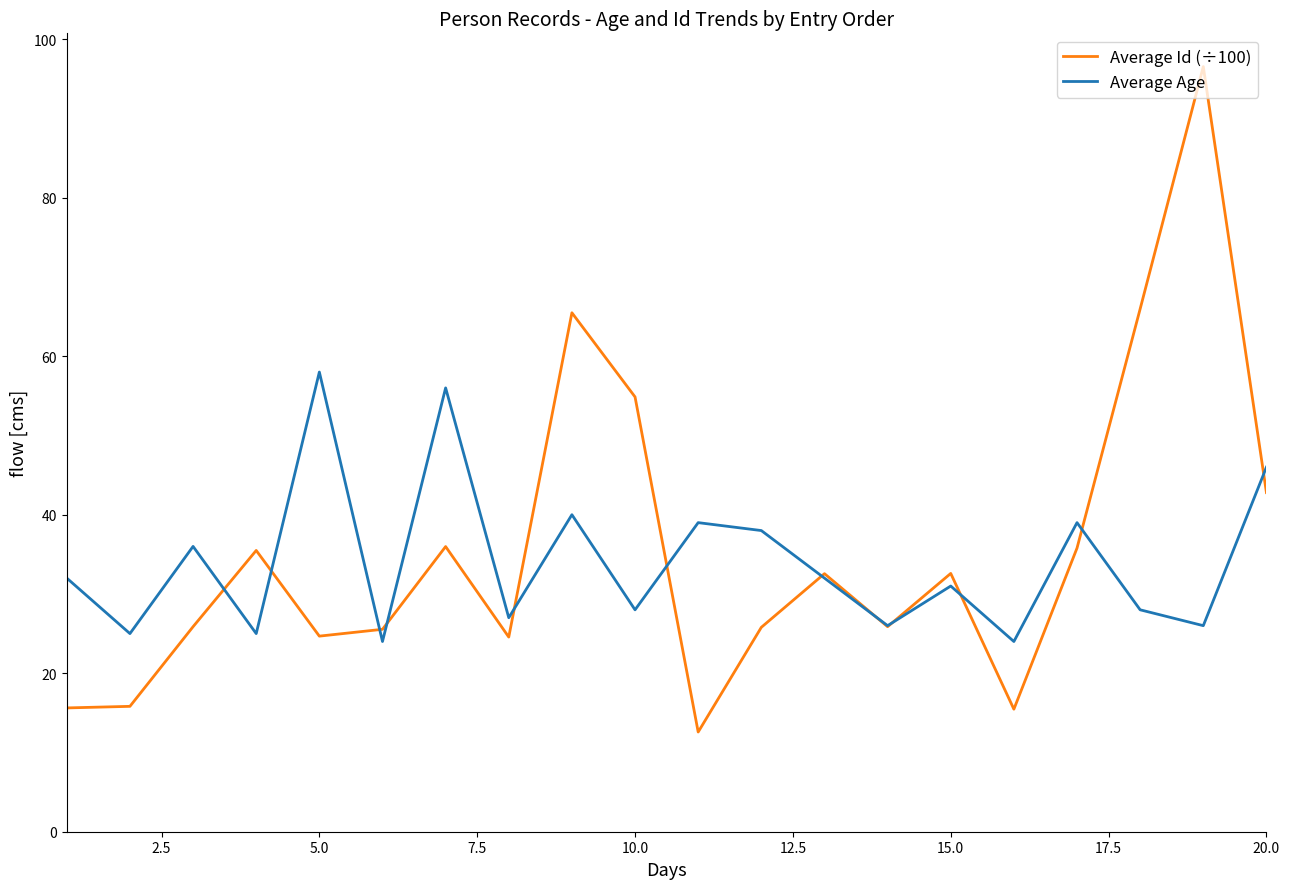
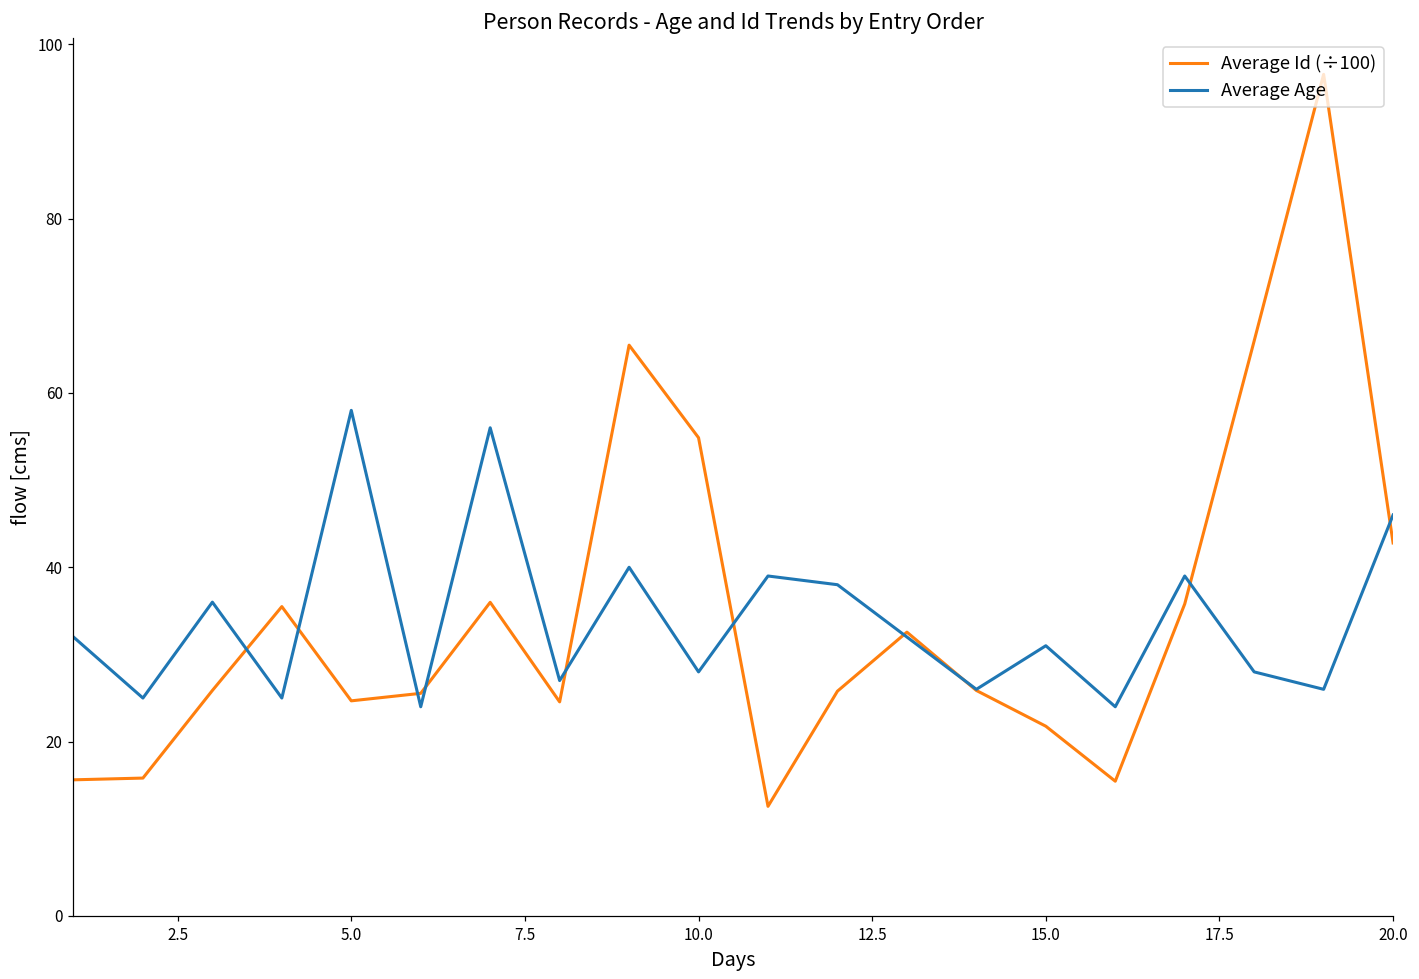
Average Id (÷100), 15.0: 33 -> 22
